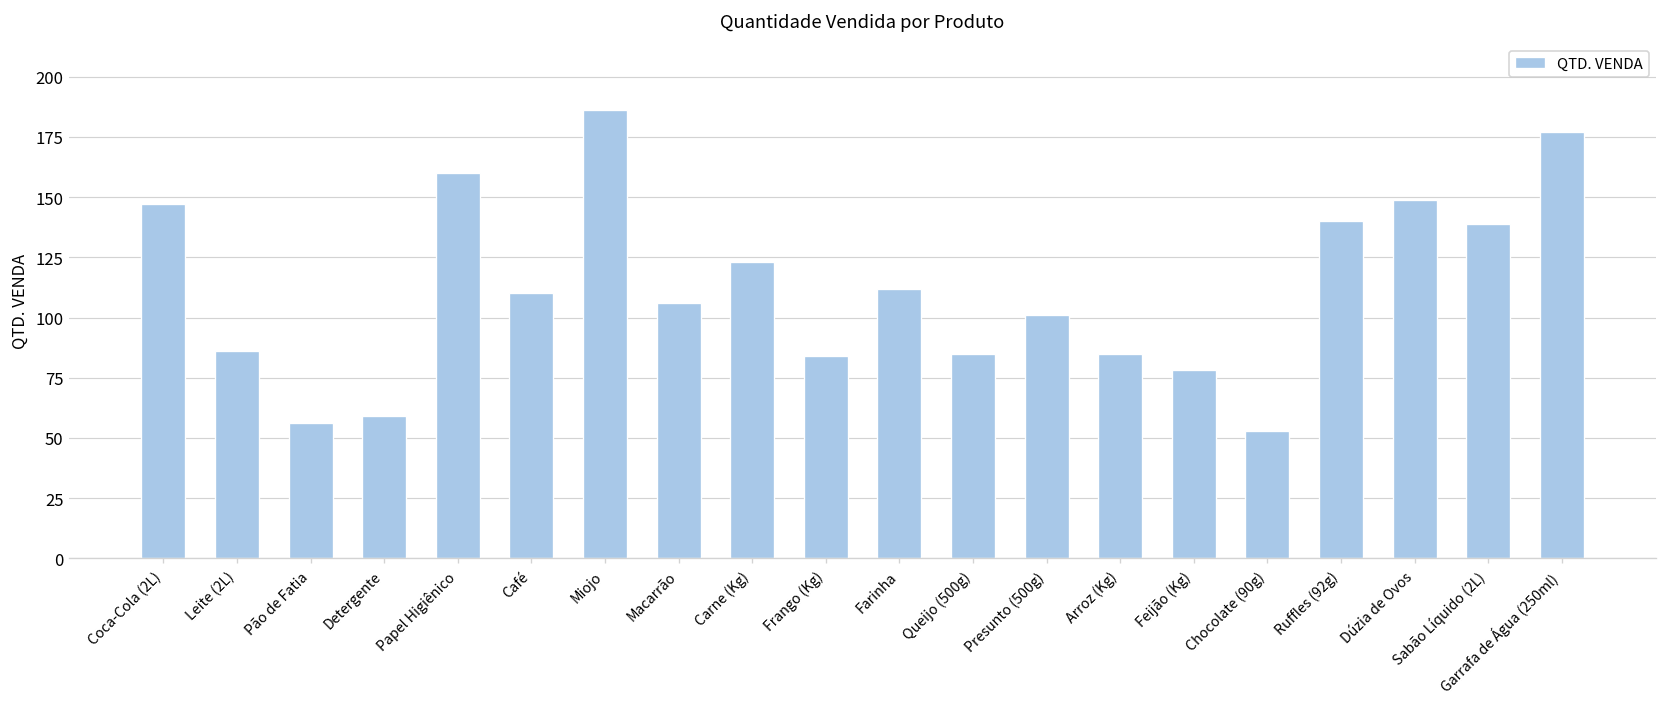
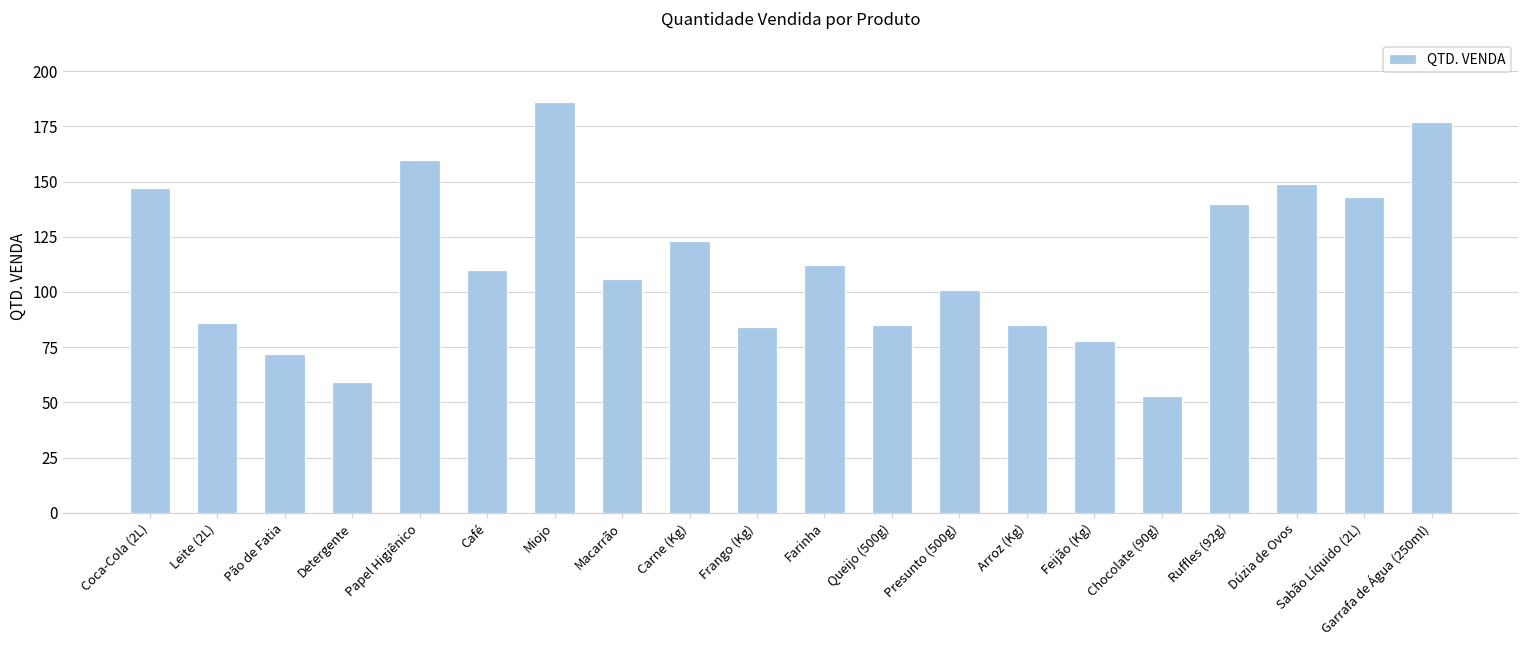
Pão de Fatia: 56 -> 72
Sabão Líquido (2L): 139 -> 143
